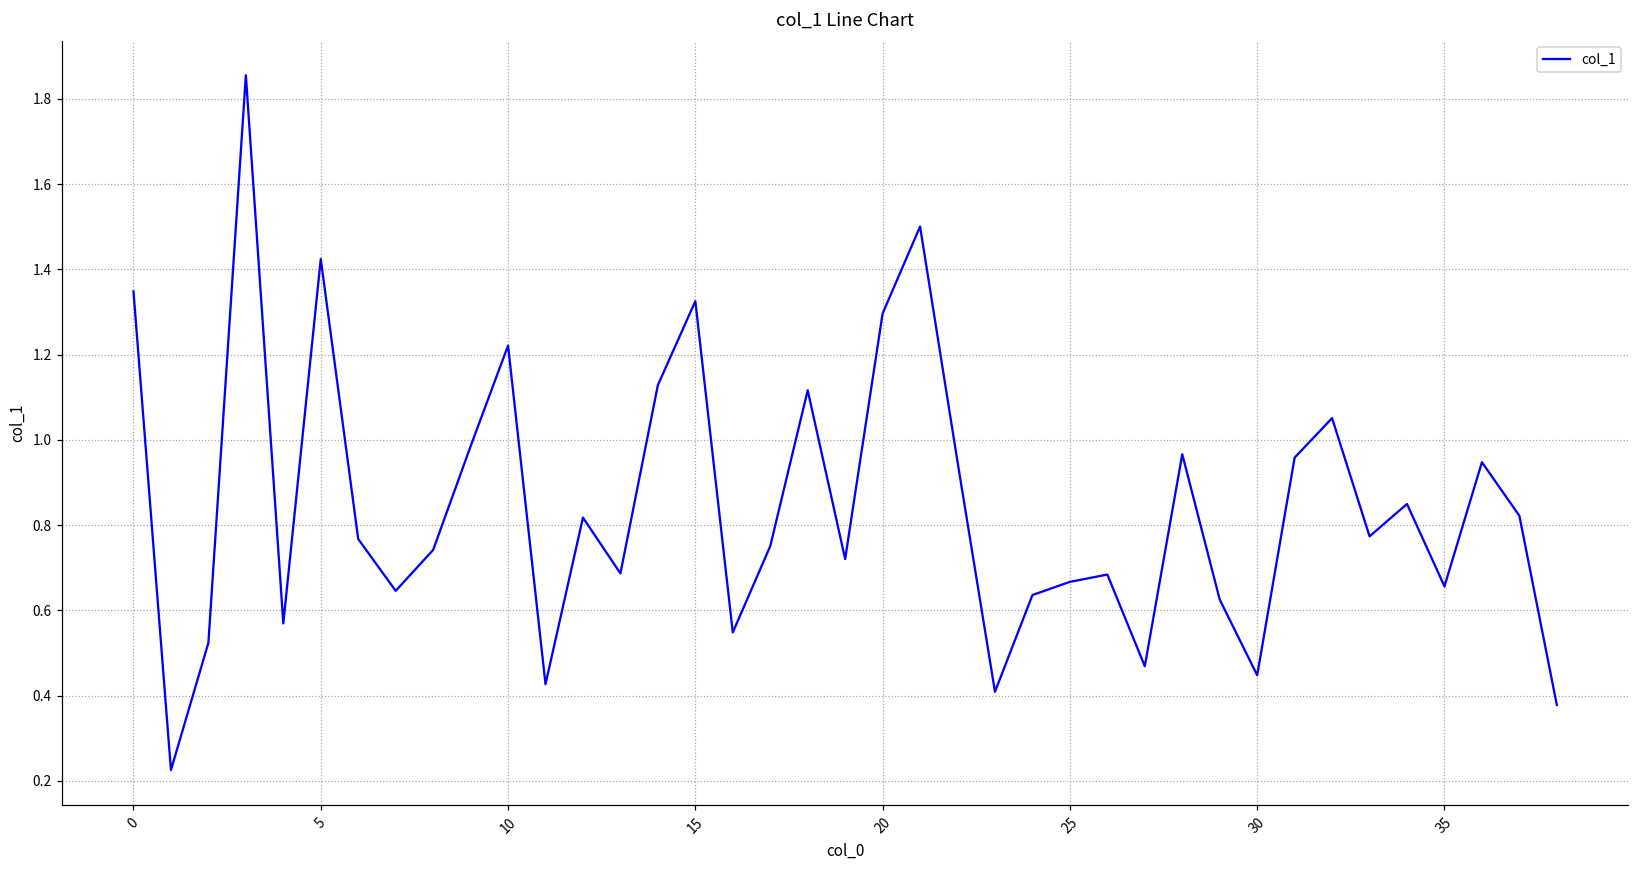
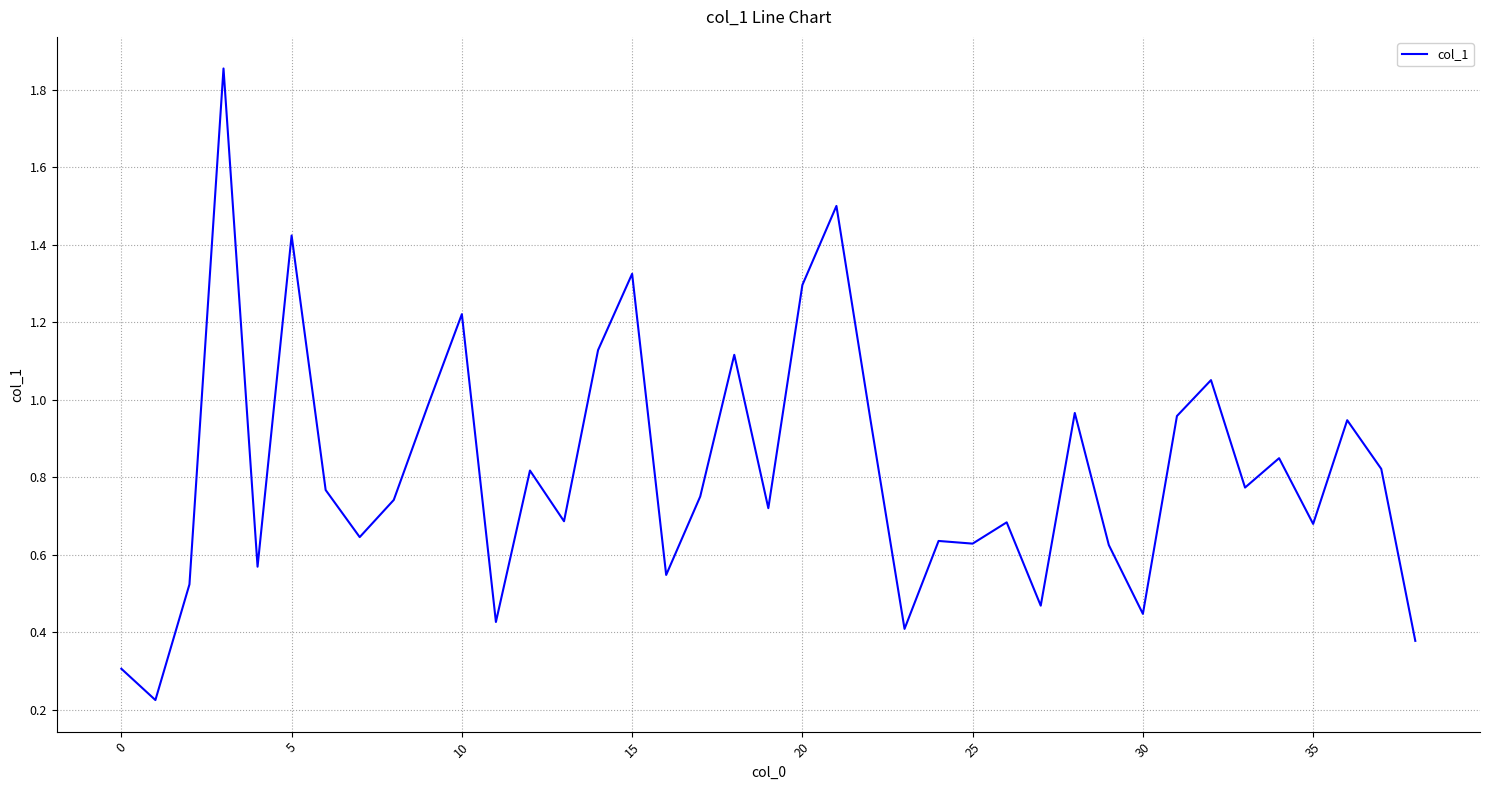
0: 1.35 -> 0.31
25: 0.67 -> 0.63
35: 0.66 -> 0.68
